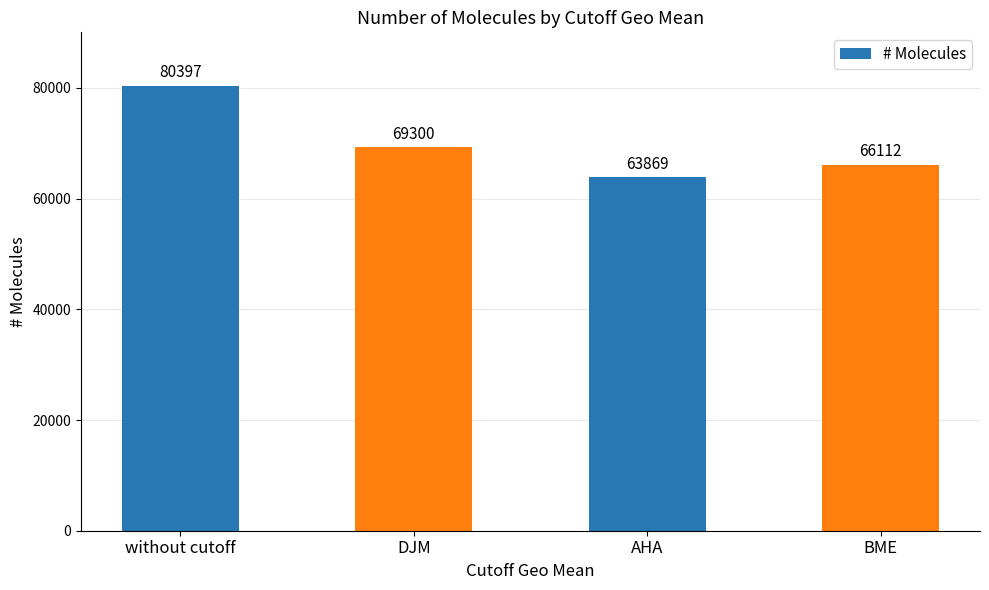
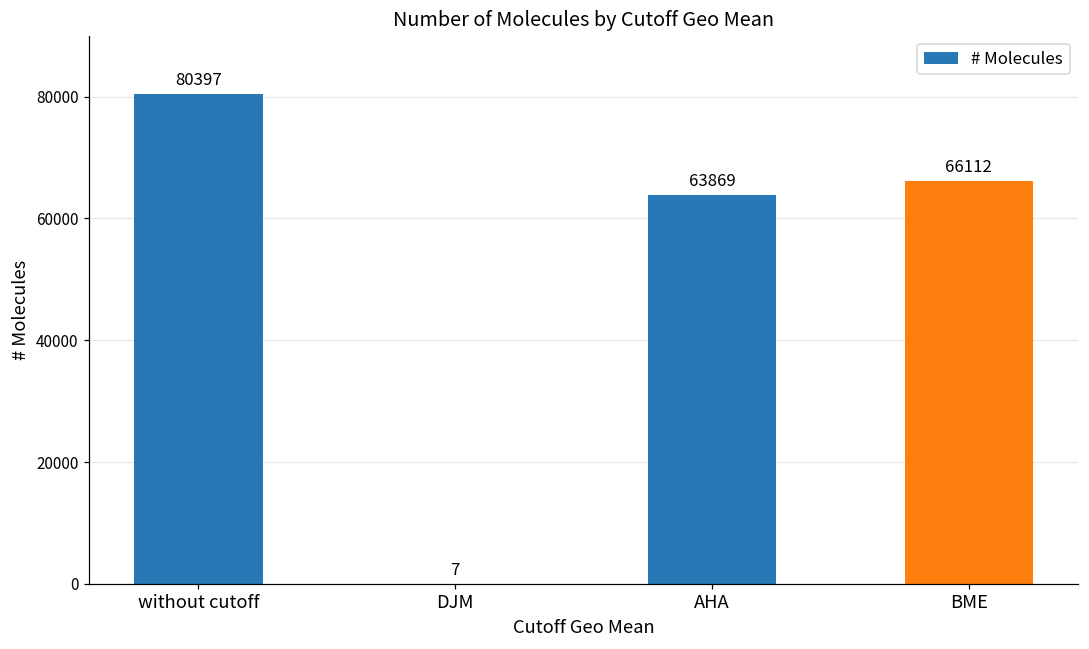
DJM: 69300 -> 7
